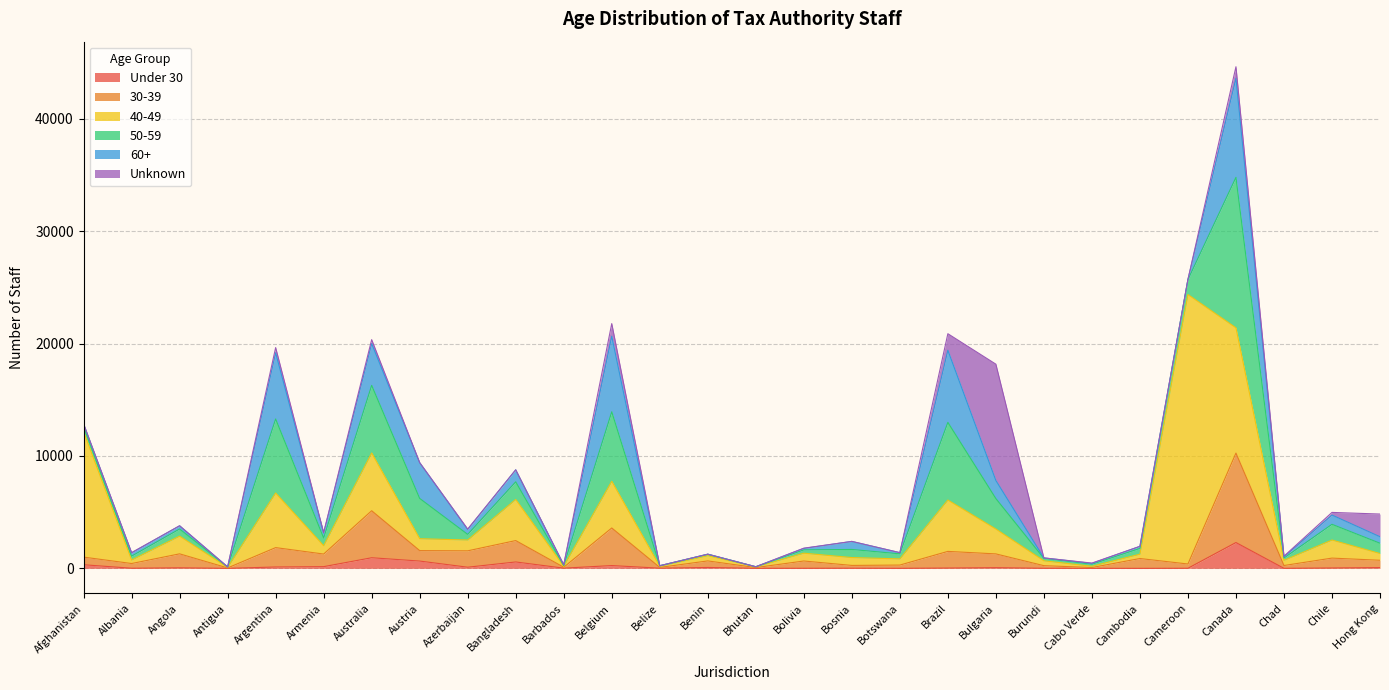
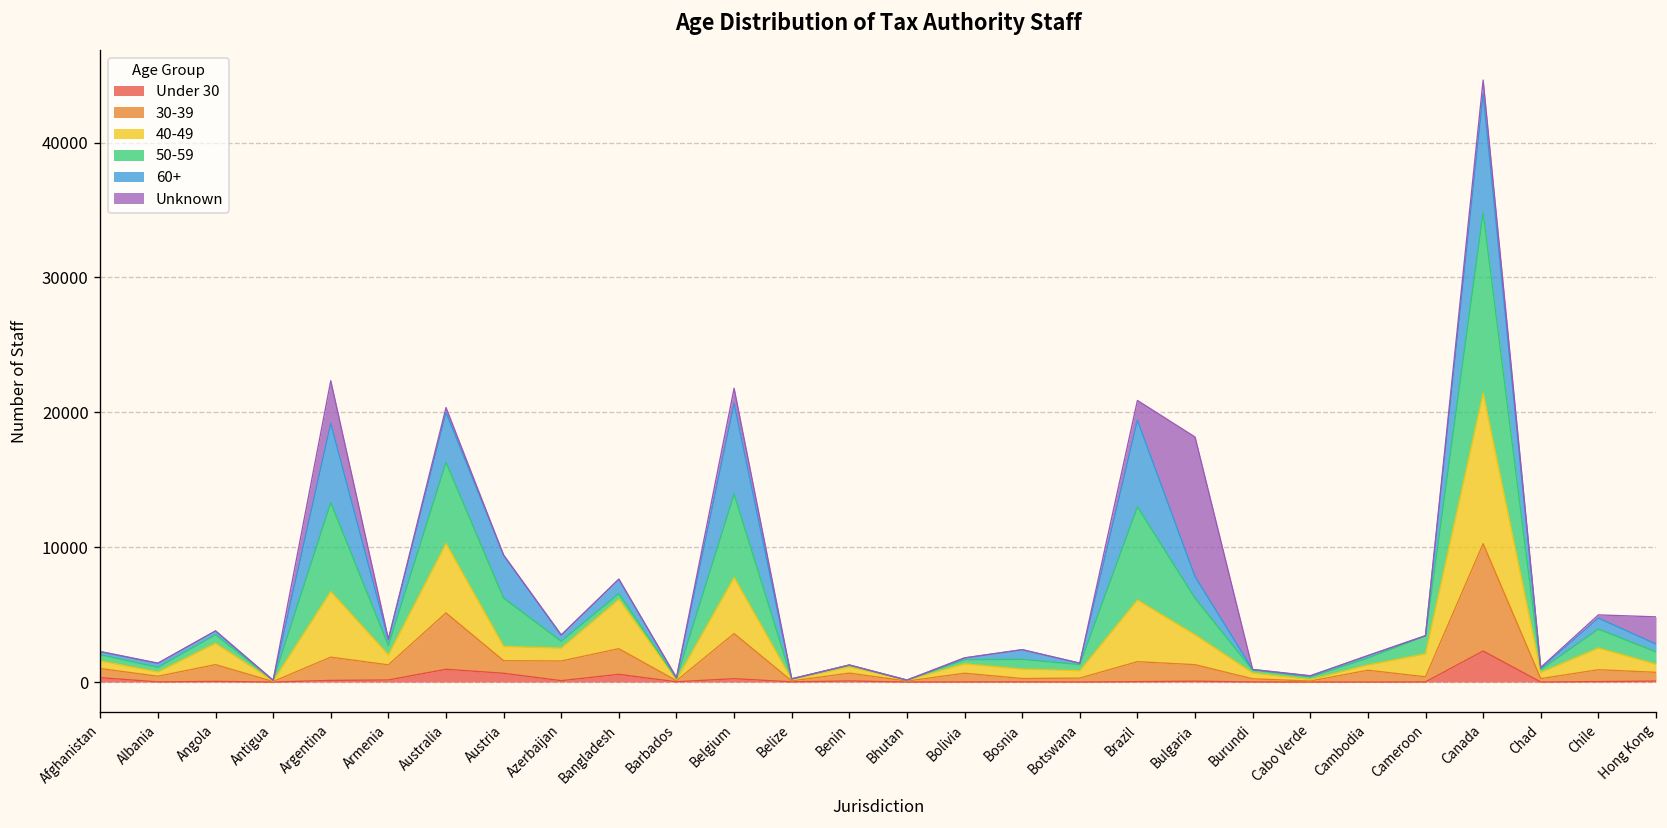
40-49, Afghanistan: 11200 -> 600
Unknown, Argentina: 500 -> 3200
50-59, Bangladesh: 1600 -> 400
40-49, Cameroon: 24000 -> 1700
